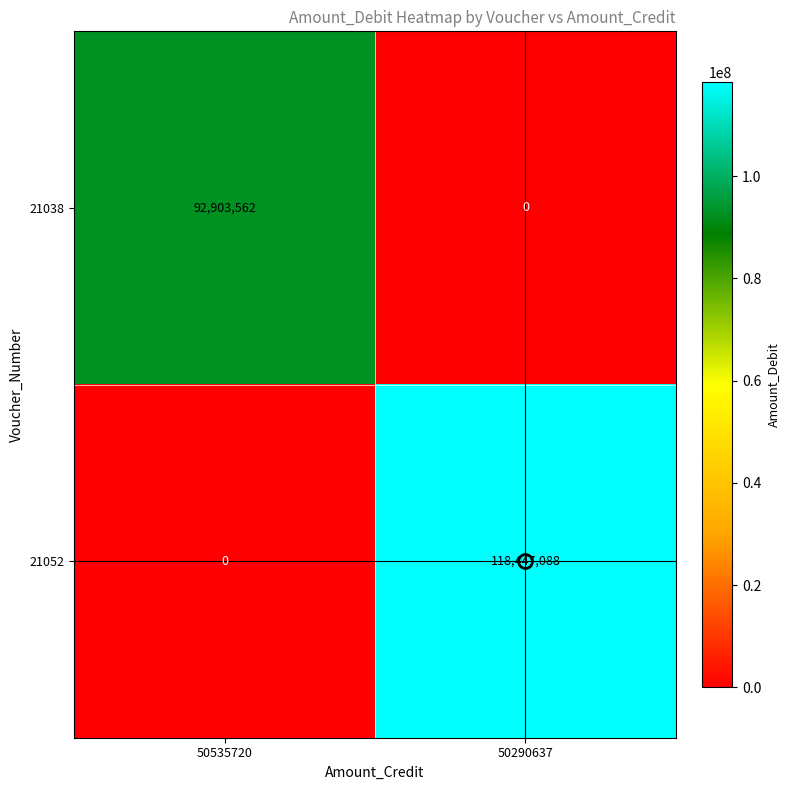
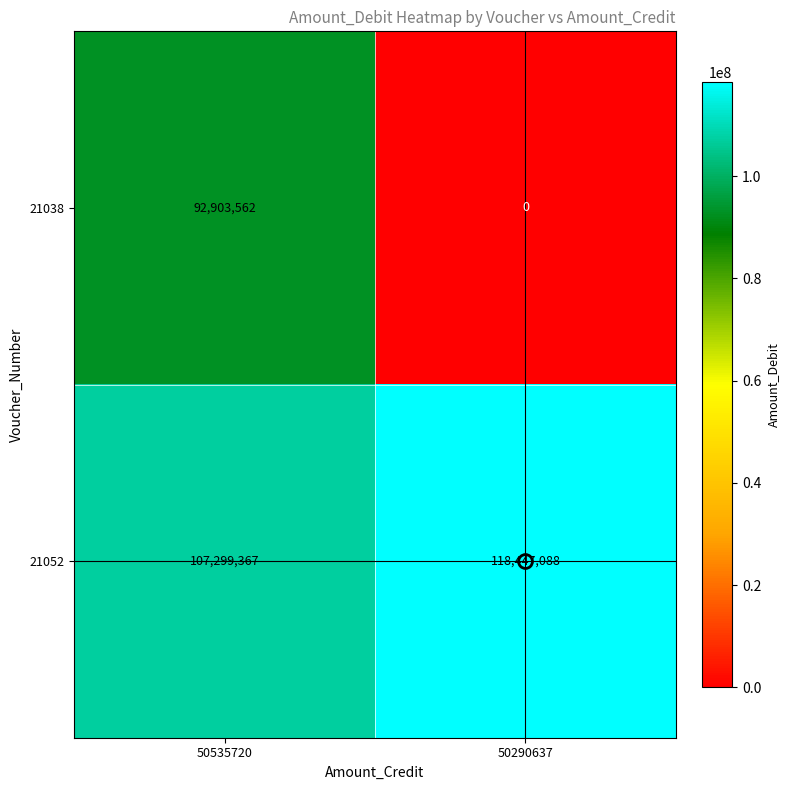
21052, 50535720: 0 -> 107,299,367
